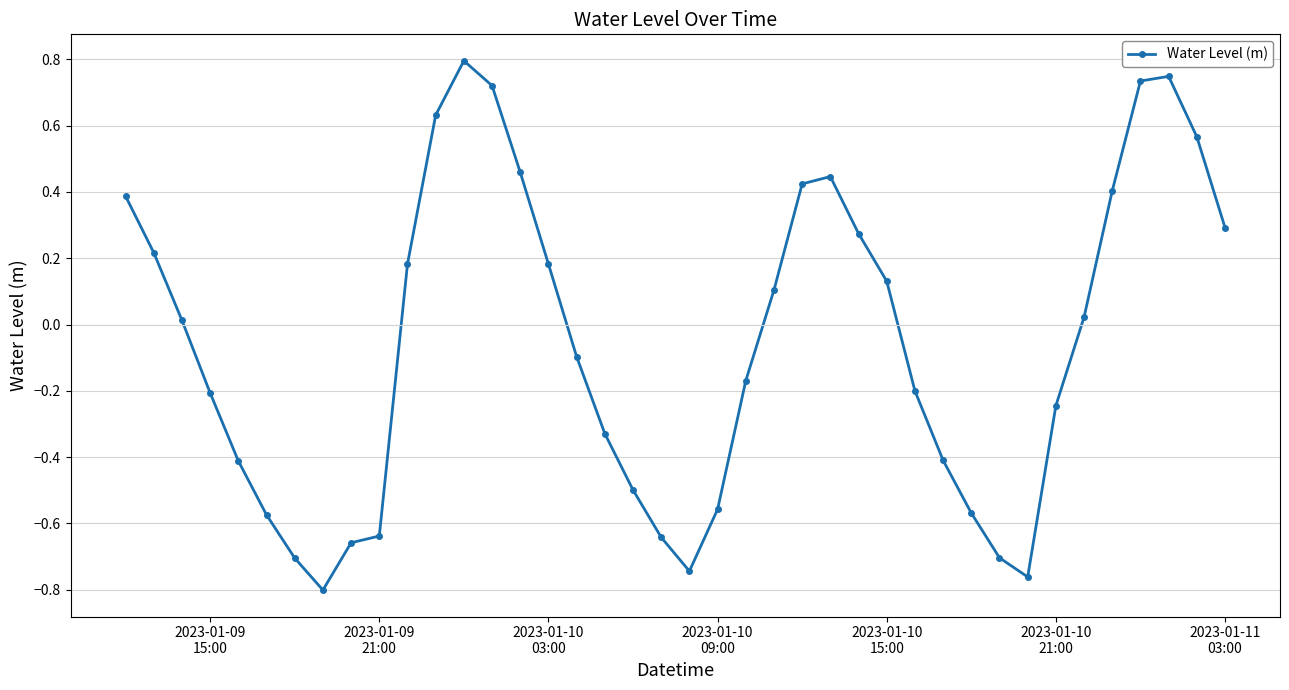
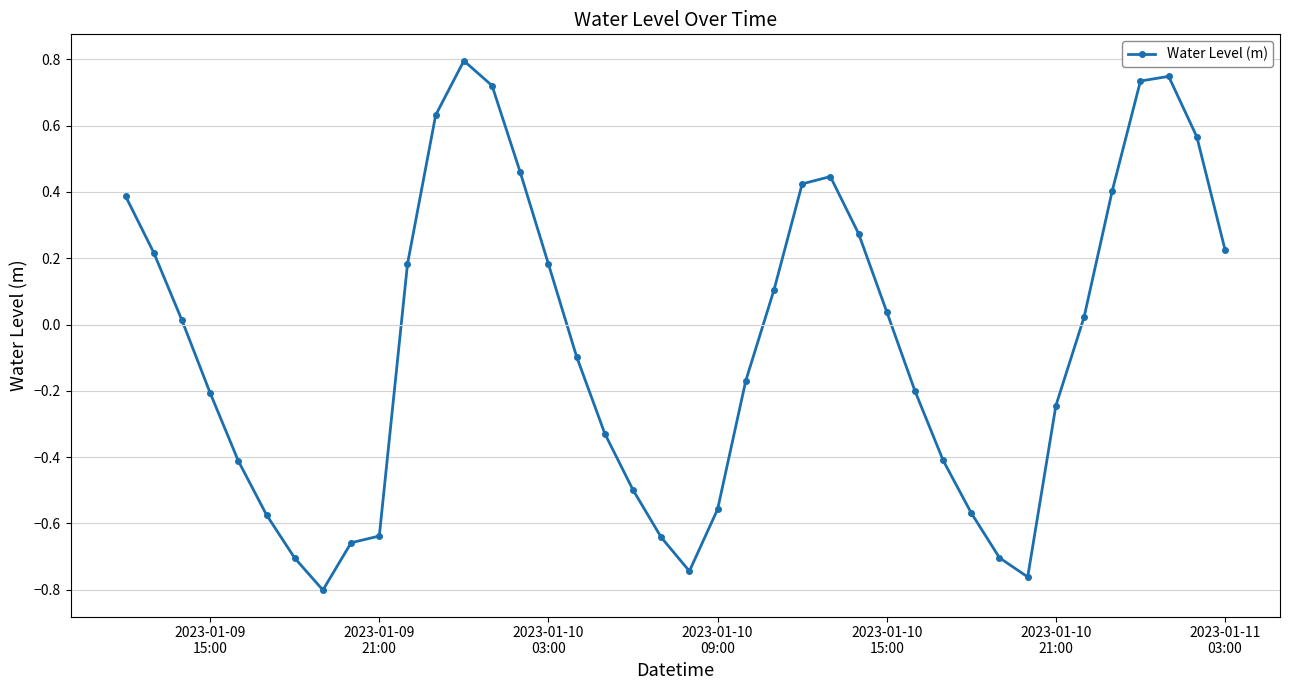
2023-01-10 15:00: 0.13 -> 0.04
2023-01-11 03:00: 0.29 -> 0.23
